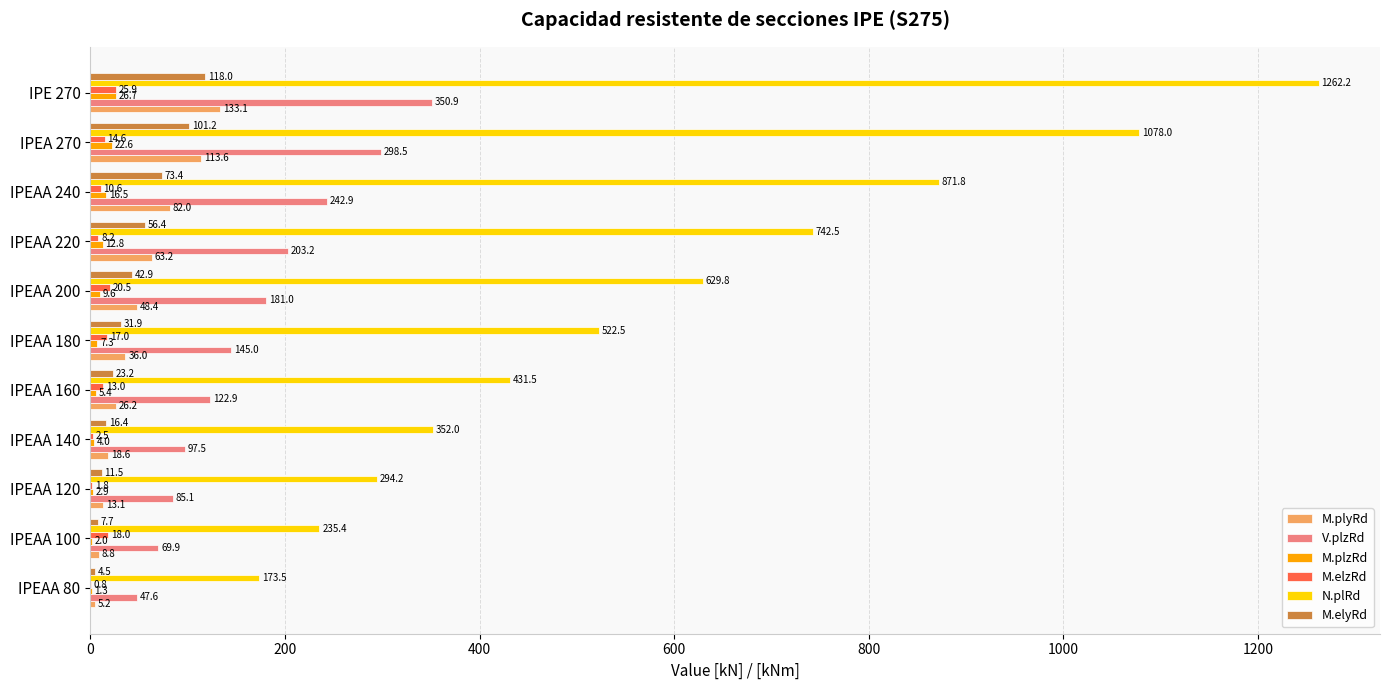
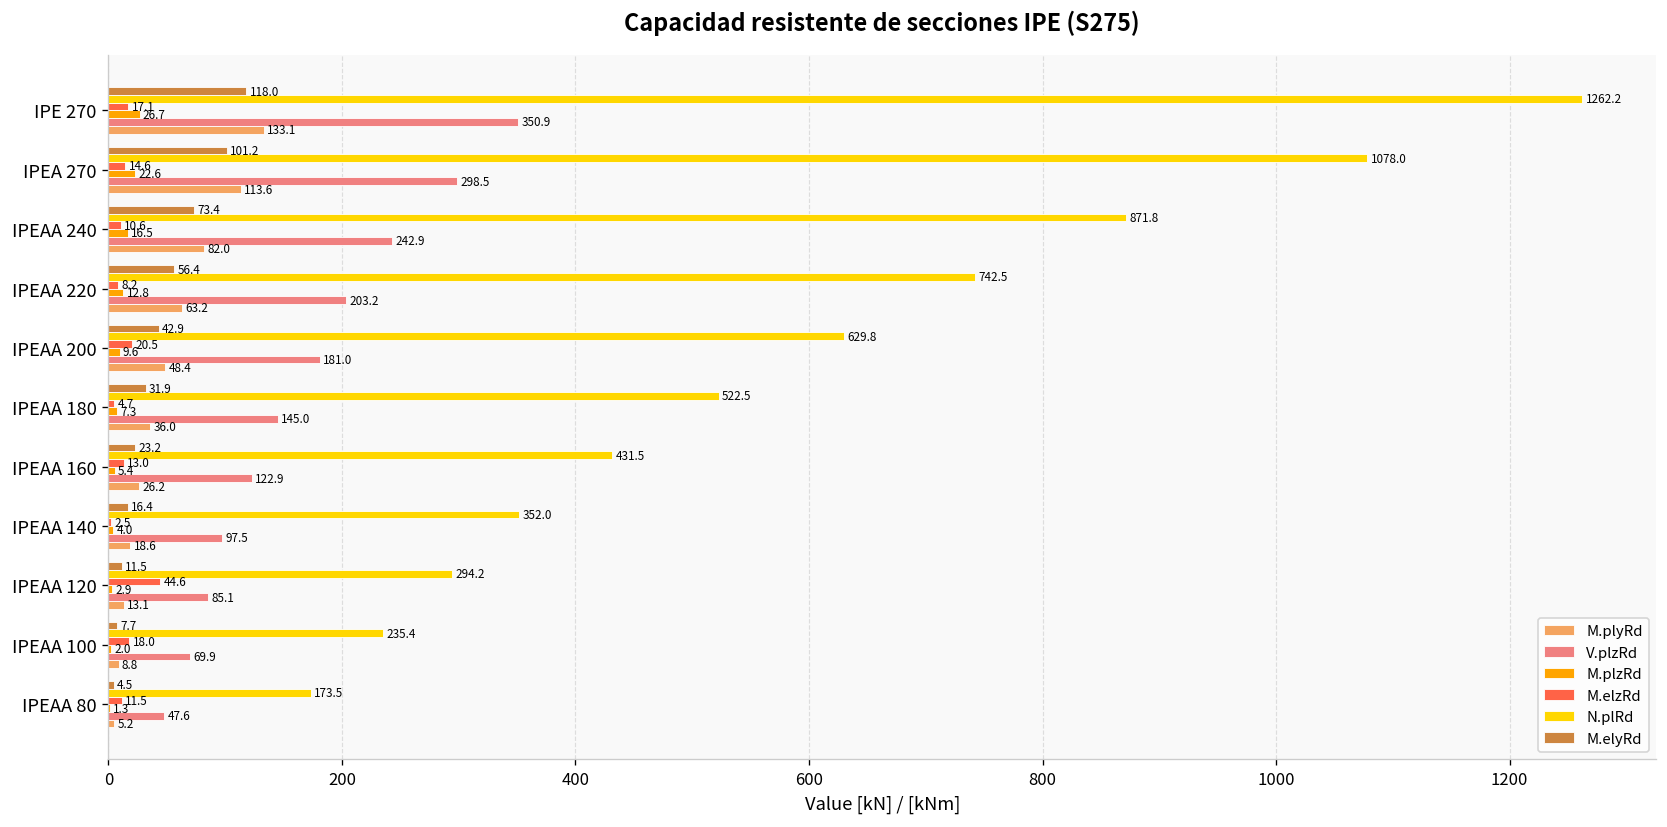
M.elzRd, IPE 270: 25.9 -> 17.1
M.elzRd, IPEAA 180: 17.0 -> 4.7
M.elzRd, IPEAA 120: 1.8 -> 44.6
M.elzRd, IPEAA 80: 0.8 -> 11.5
